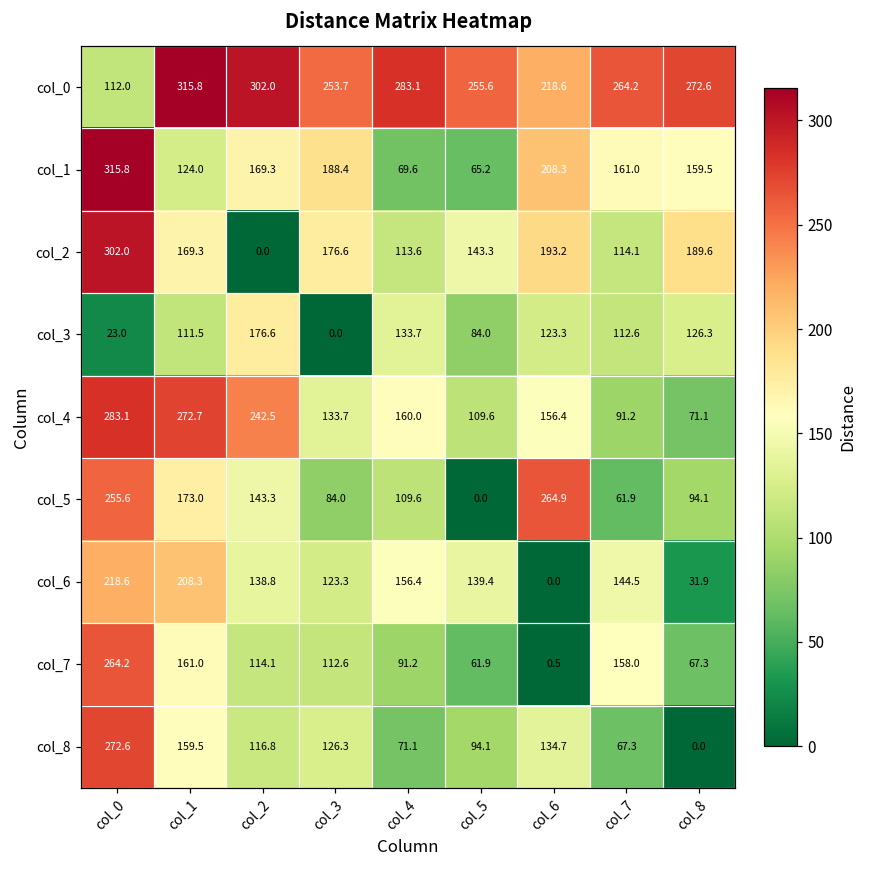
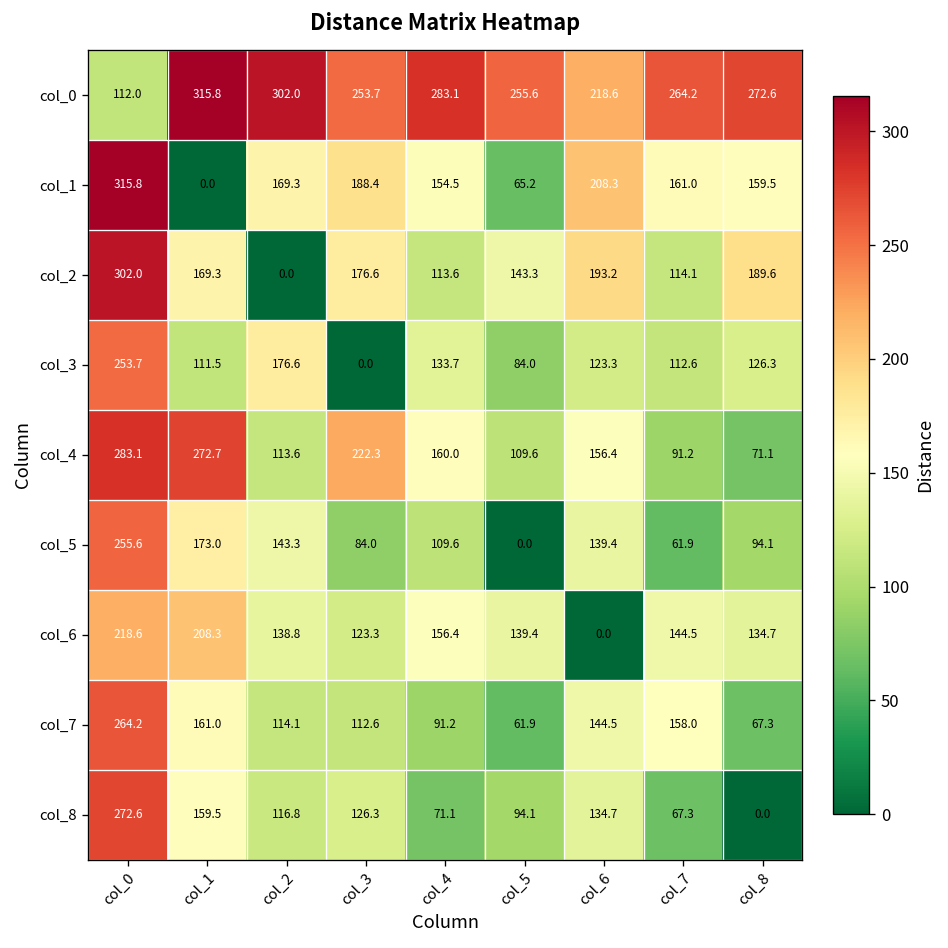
col_1, col_1: 124.0 -> 0.0
col_1, col_4: 69.6 -> 154.5
col_3, col_0: 23.0 -> 253.7
col_4, col_2: 242.5 -> 113.6
col_4, col_3: 133.7 -> 222.3
col_5, col_6: 264.9 -> 139.4
col_6, col_8: 31.9 -> 134.7
col_7, col_6: 0.5 -> 144.5
